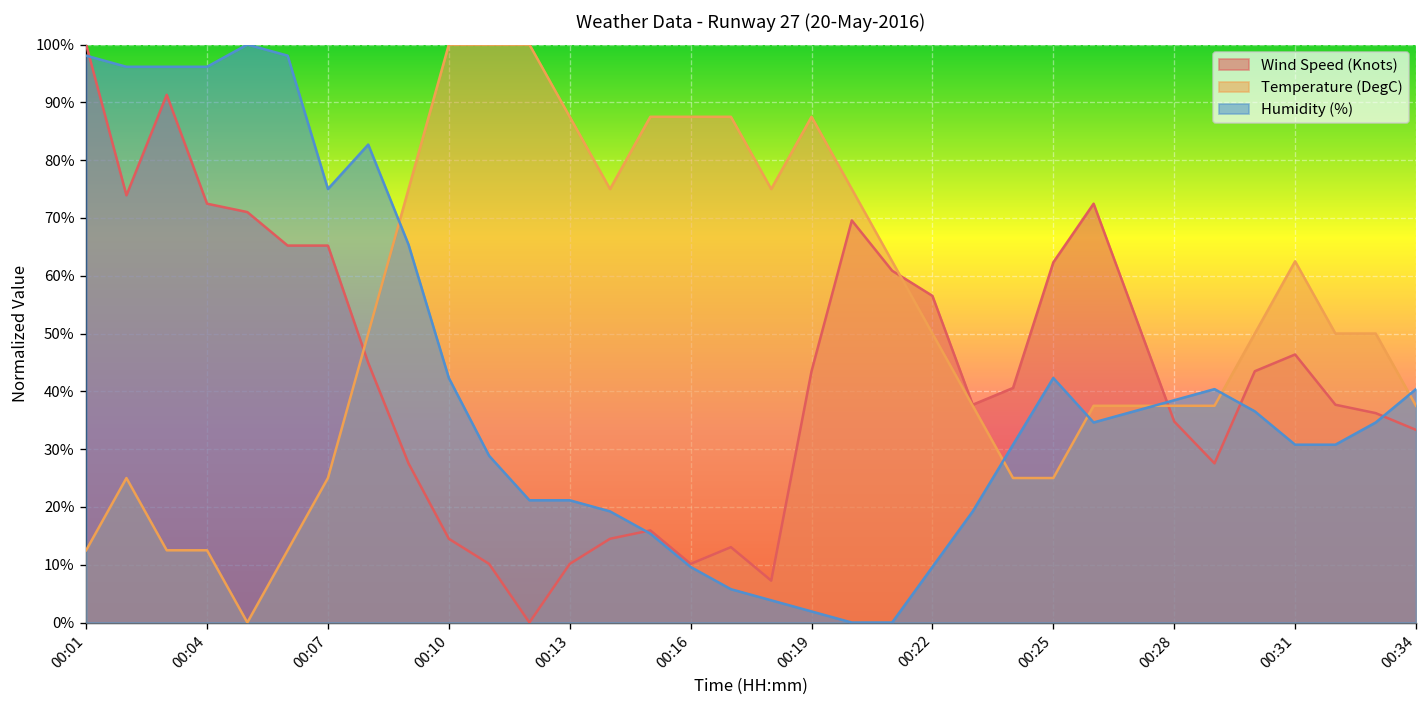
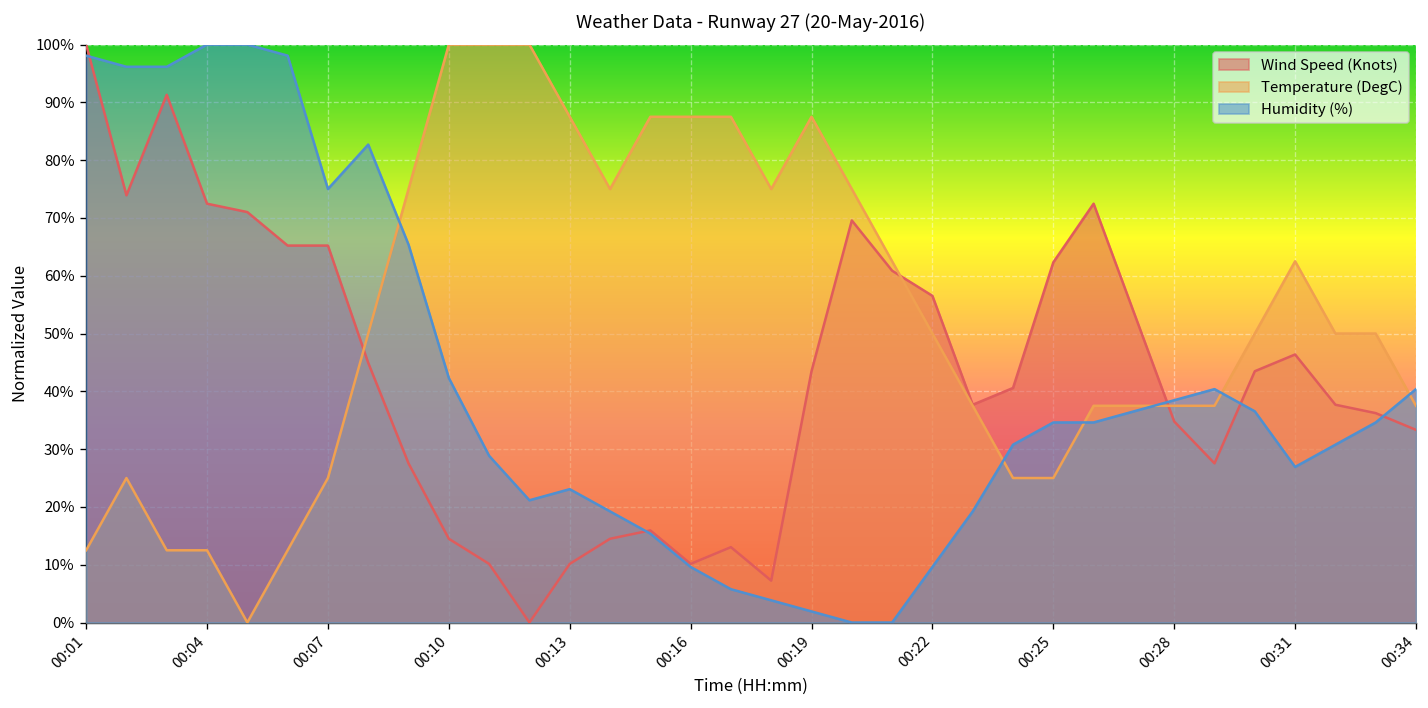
Humidity (%), 00:04: 96% -> 100%
Humidity (%), 00:13: 21% -> 23%
Humidity (%), 00:25: 42% -> 35%
Humidity (%), 00:31: 31% -> 27%
